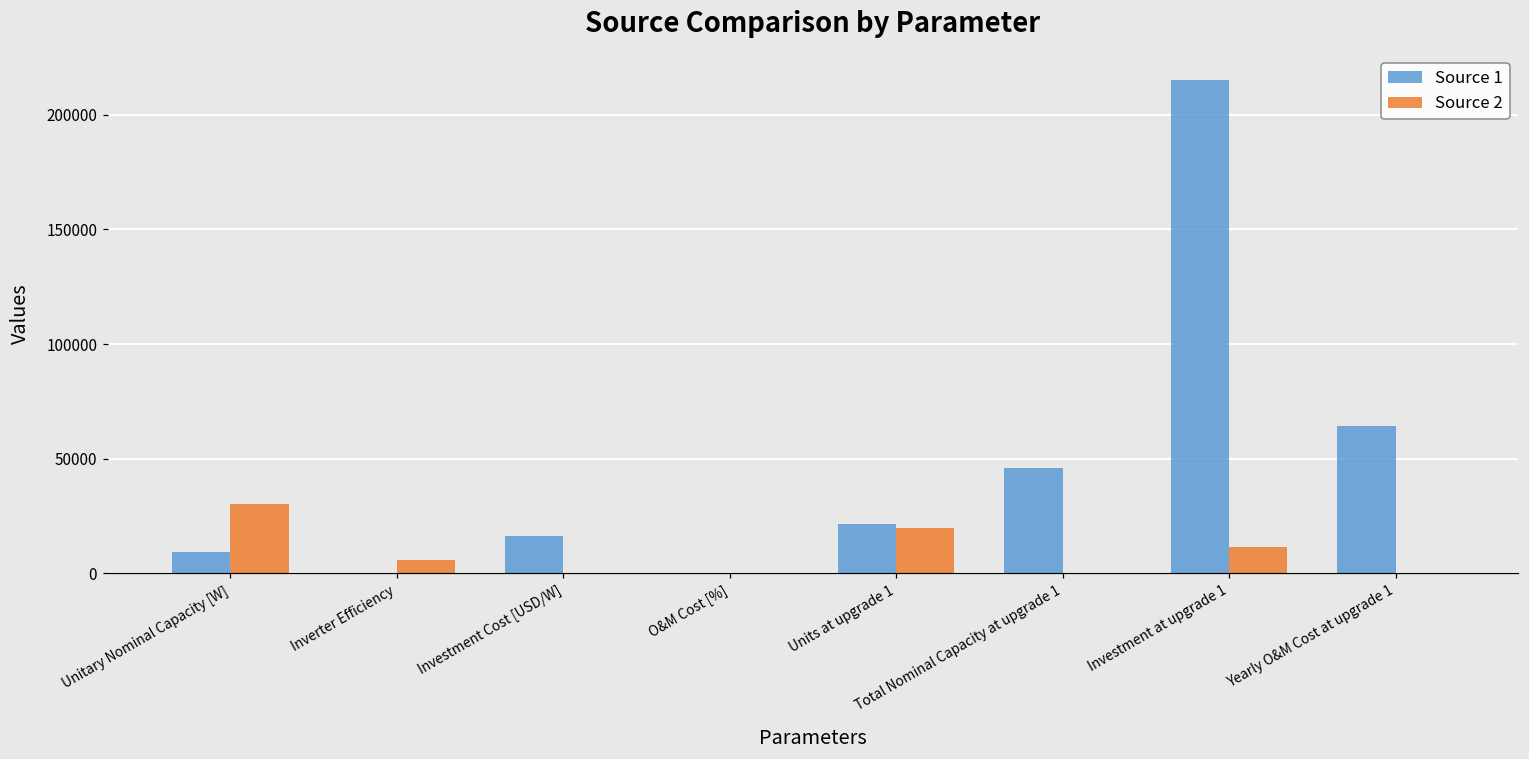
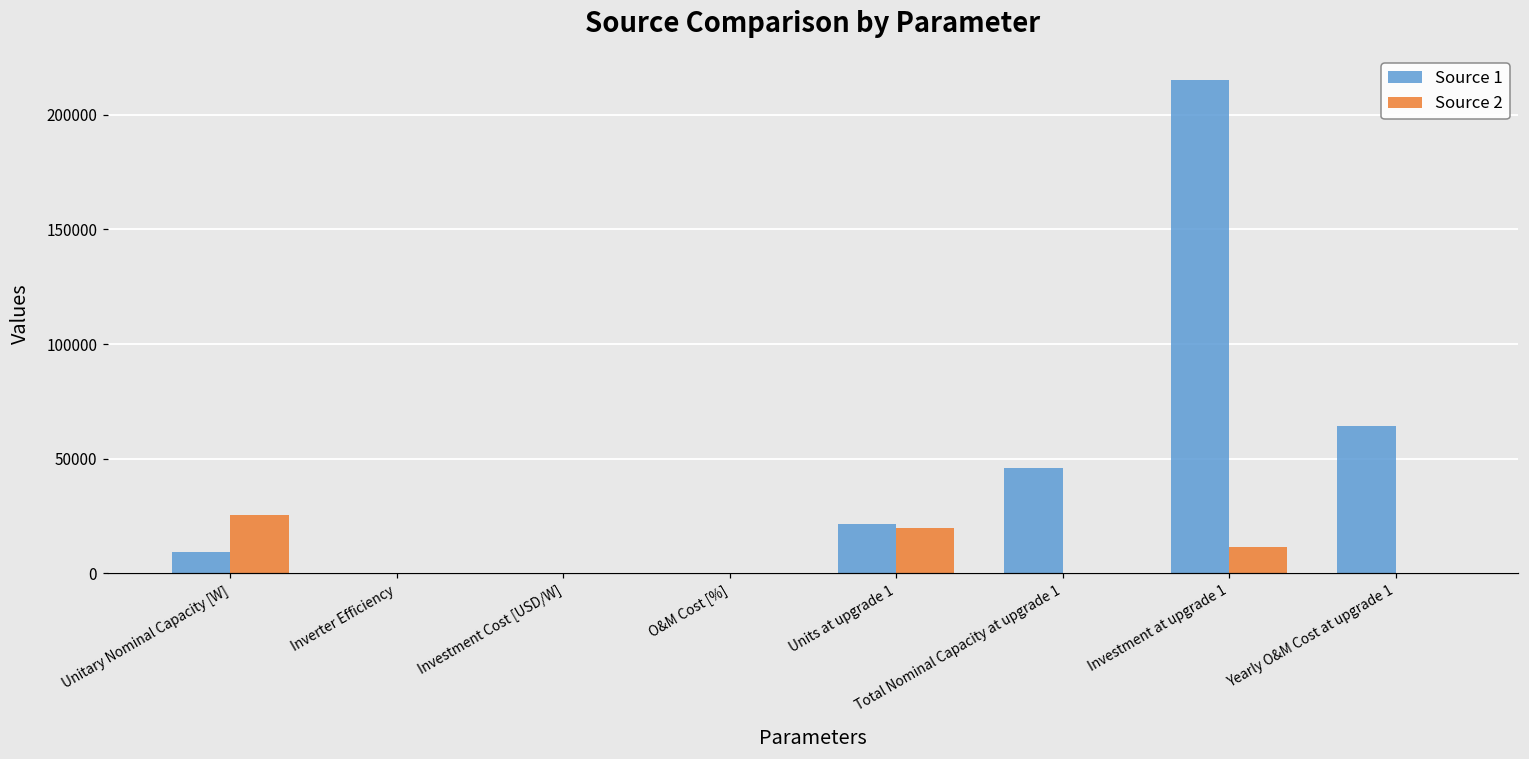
Source 2, Unitary Nominal Capacity [W]: 30000 -> 25000
Source 2, Inverter Efficiency: 6000 -> 0
Source 1, Investment Cost [USD/W]: 16000 -> 0
